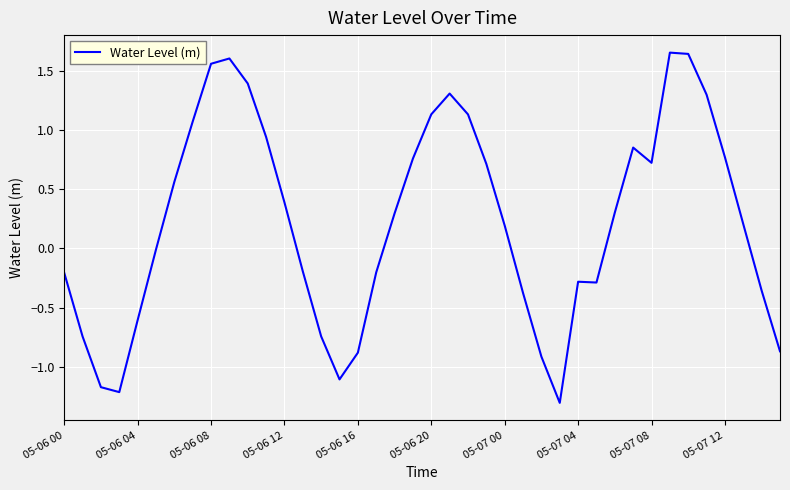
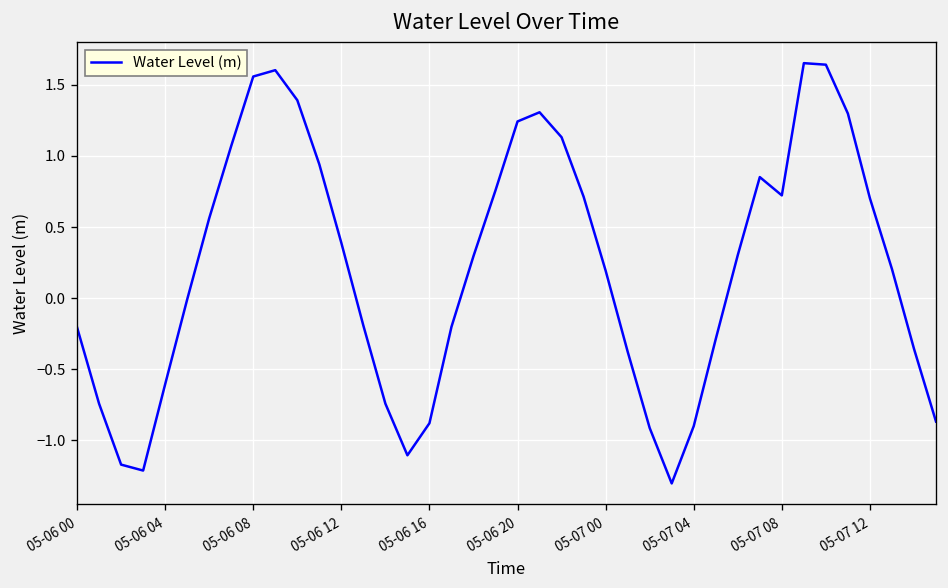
05-06 20: 1.13 -> 1.24
05-07 04: -0.28 -> -0.90
05-07 12: 0.77 -> 0.70
